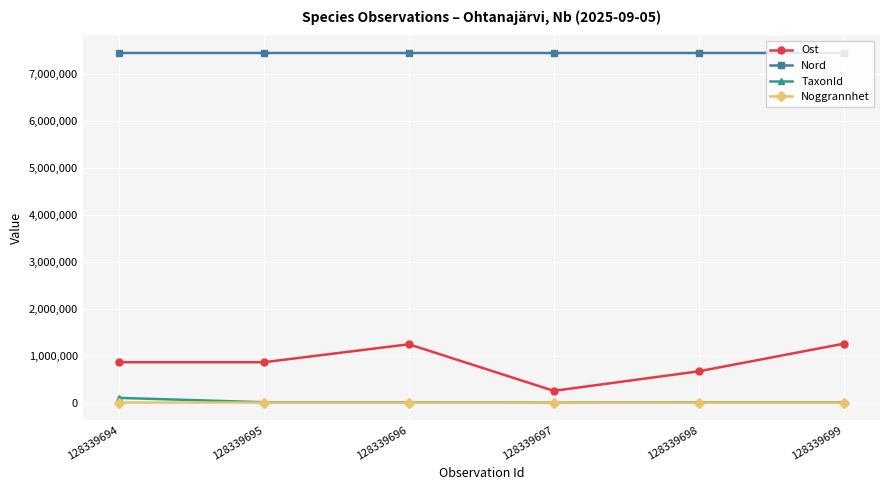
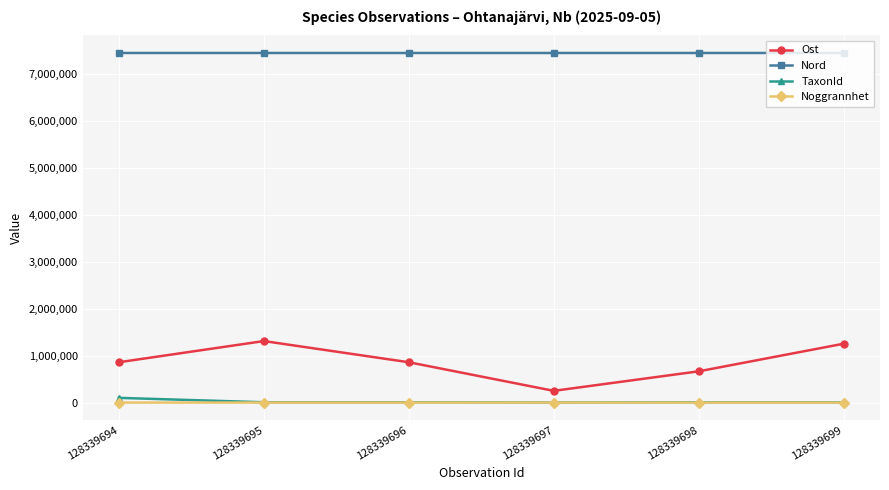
Ost, 128339695: 900,000 -> 1,300,000
Ost, 128339696: 1,200,000 -> 900,000
